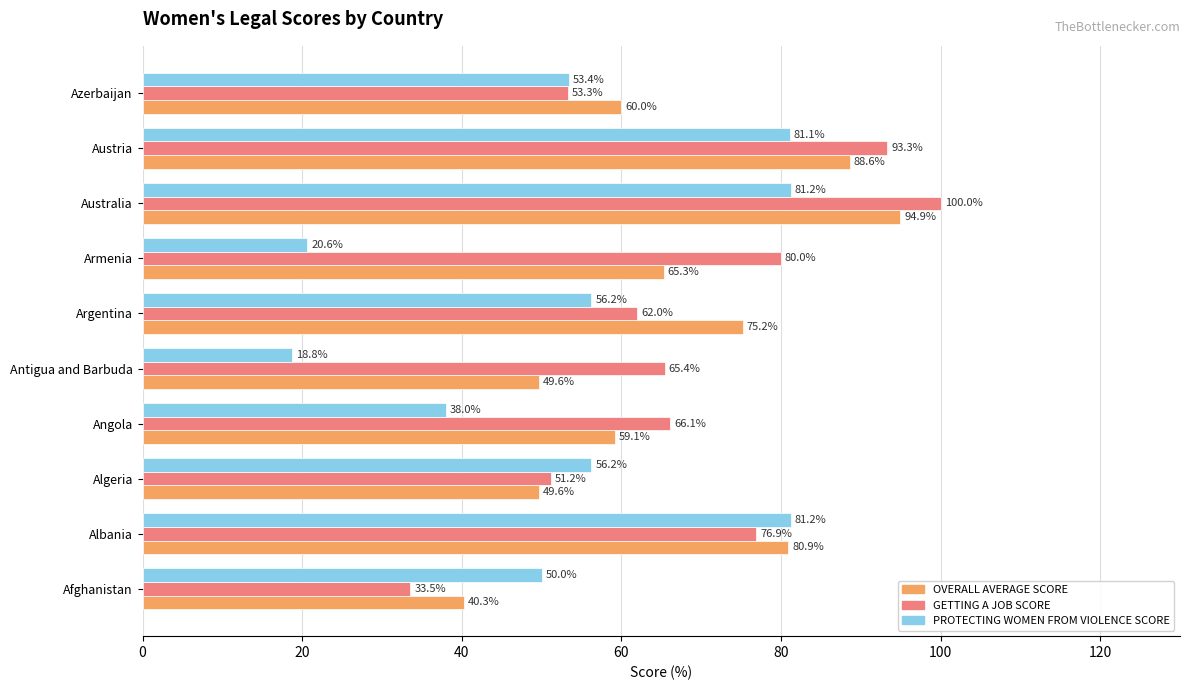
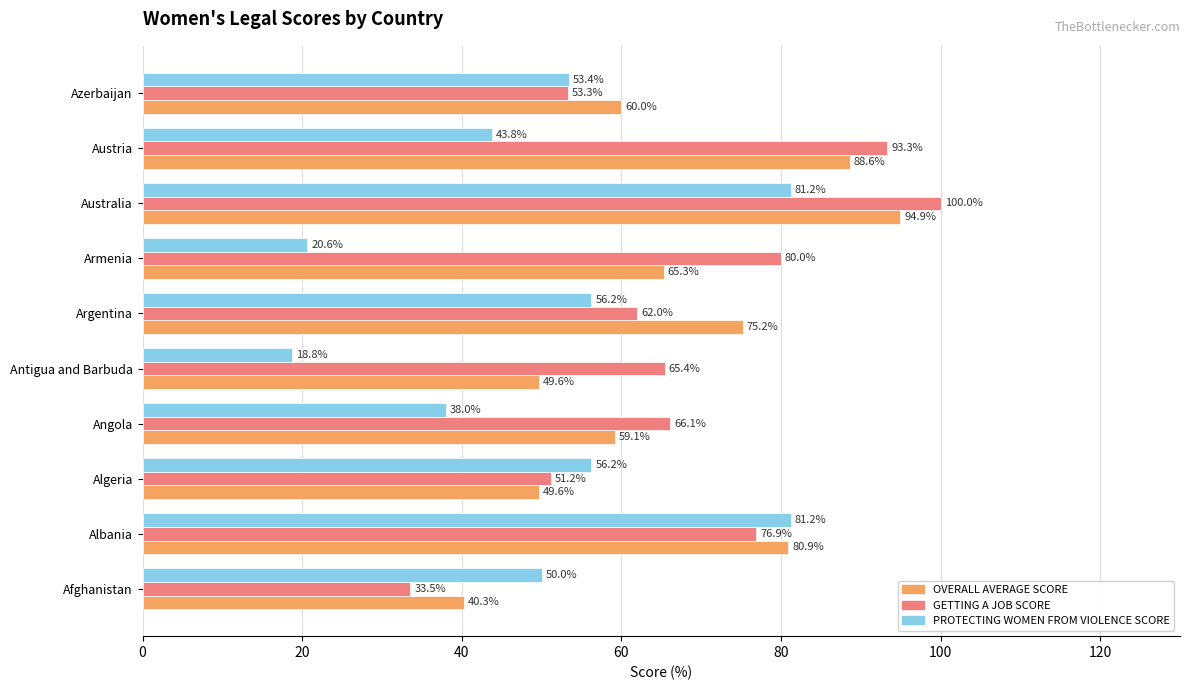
PROTECTING WOMEN FROM VIOLENCE SCORE, Austria: 81.1% -> 43.8%
